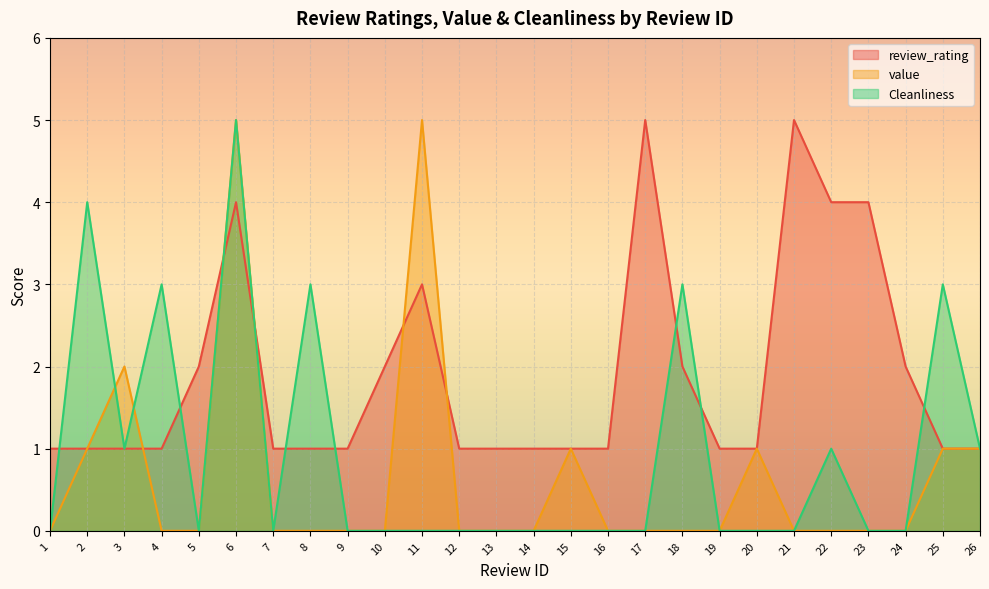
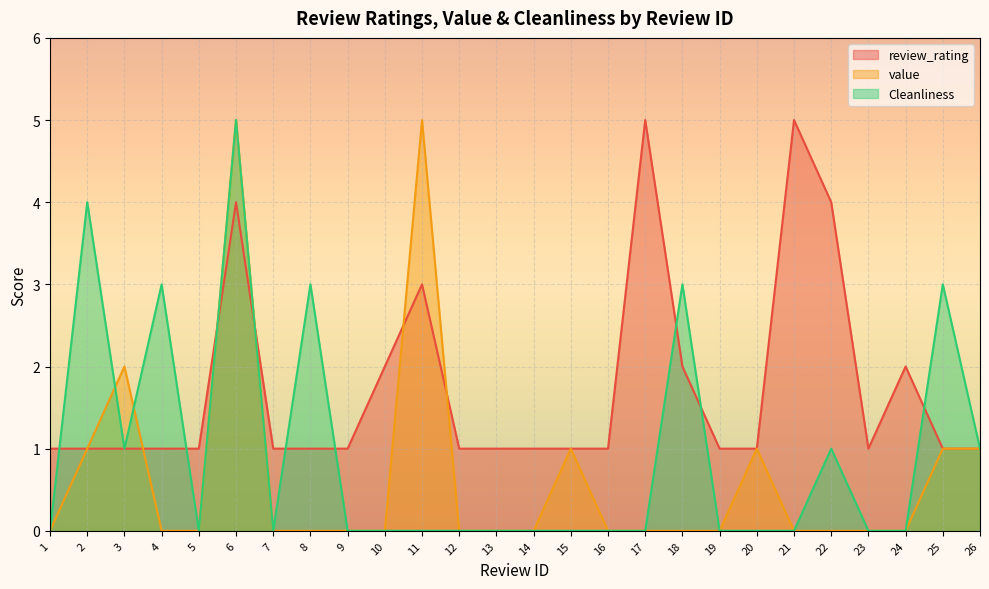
review_rating, 5: 2 -> 1
review_rating, 23: 4 -> 1
